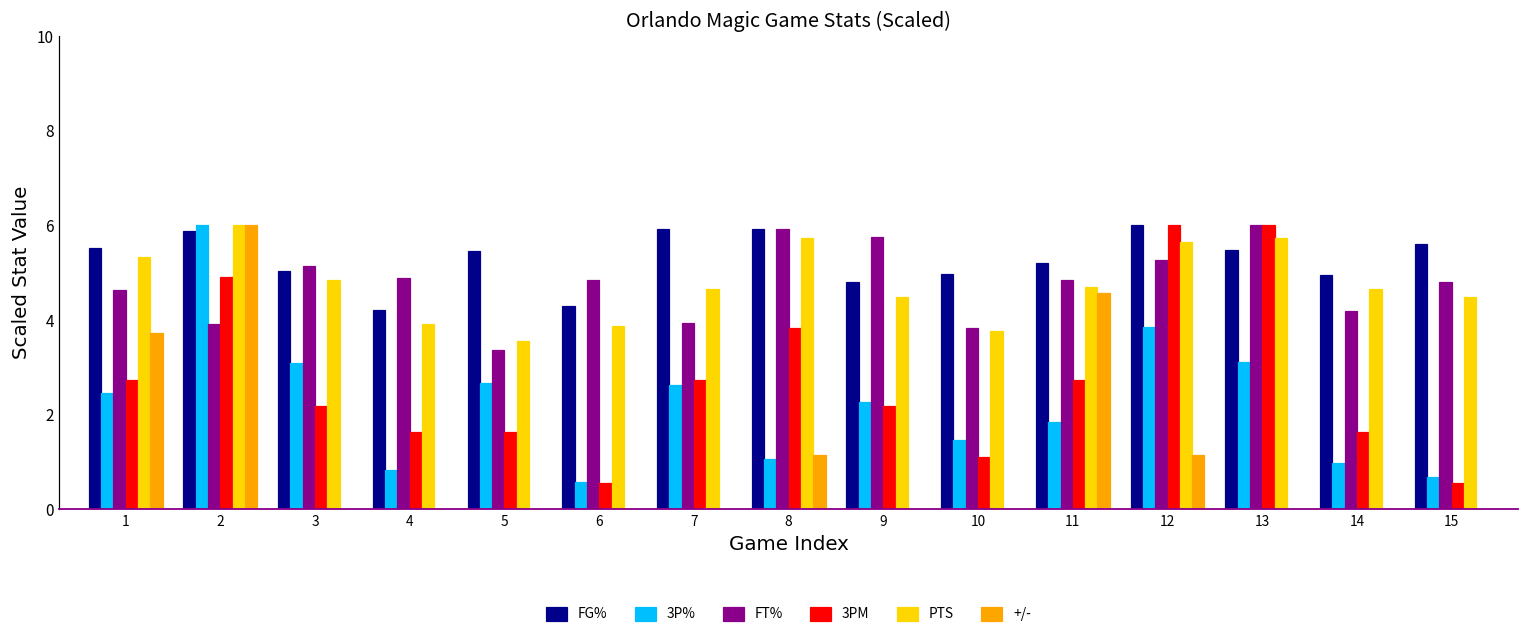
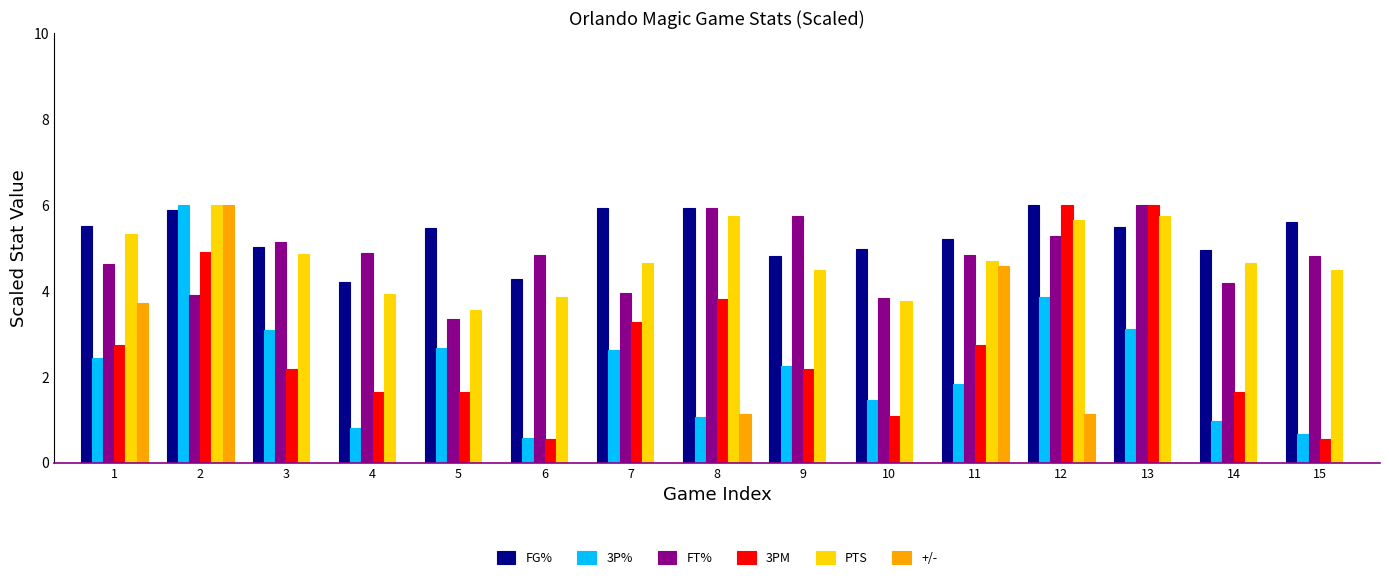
3PM, 7: 2.7 -> 3.3
